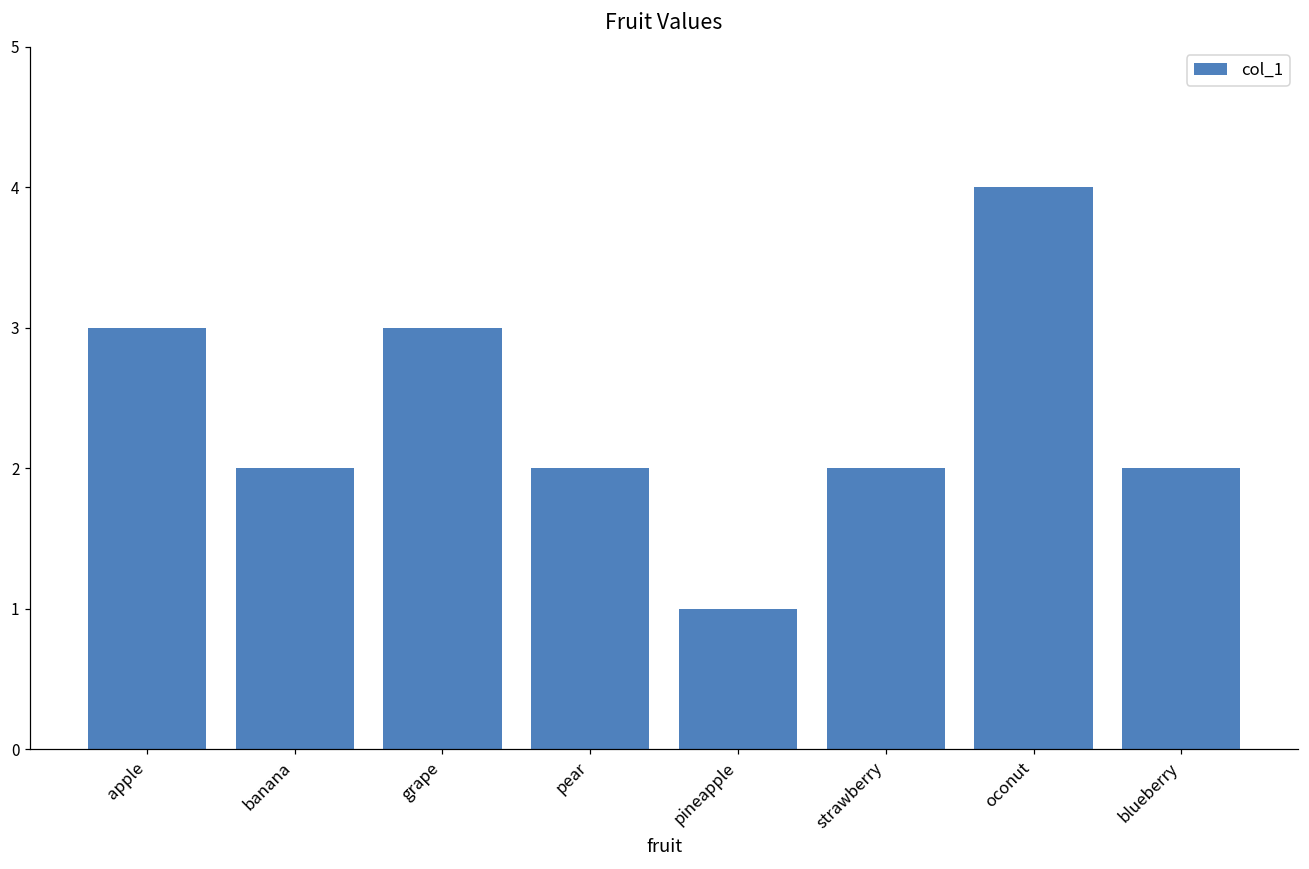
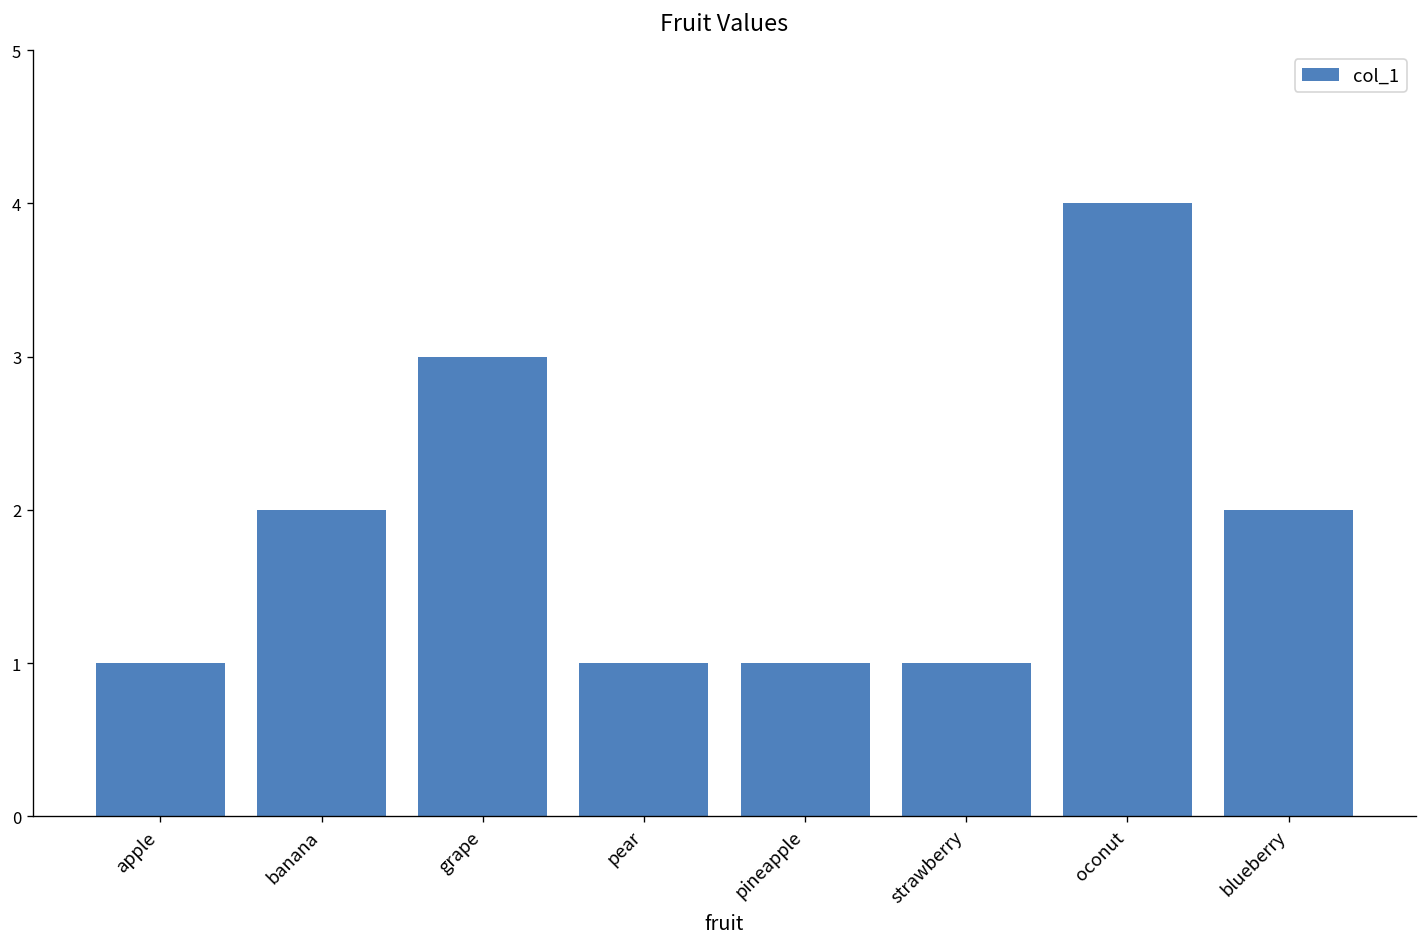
apple: 3 -> 1
pear: 2 -> 1
strawberry: 2 -> 1
